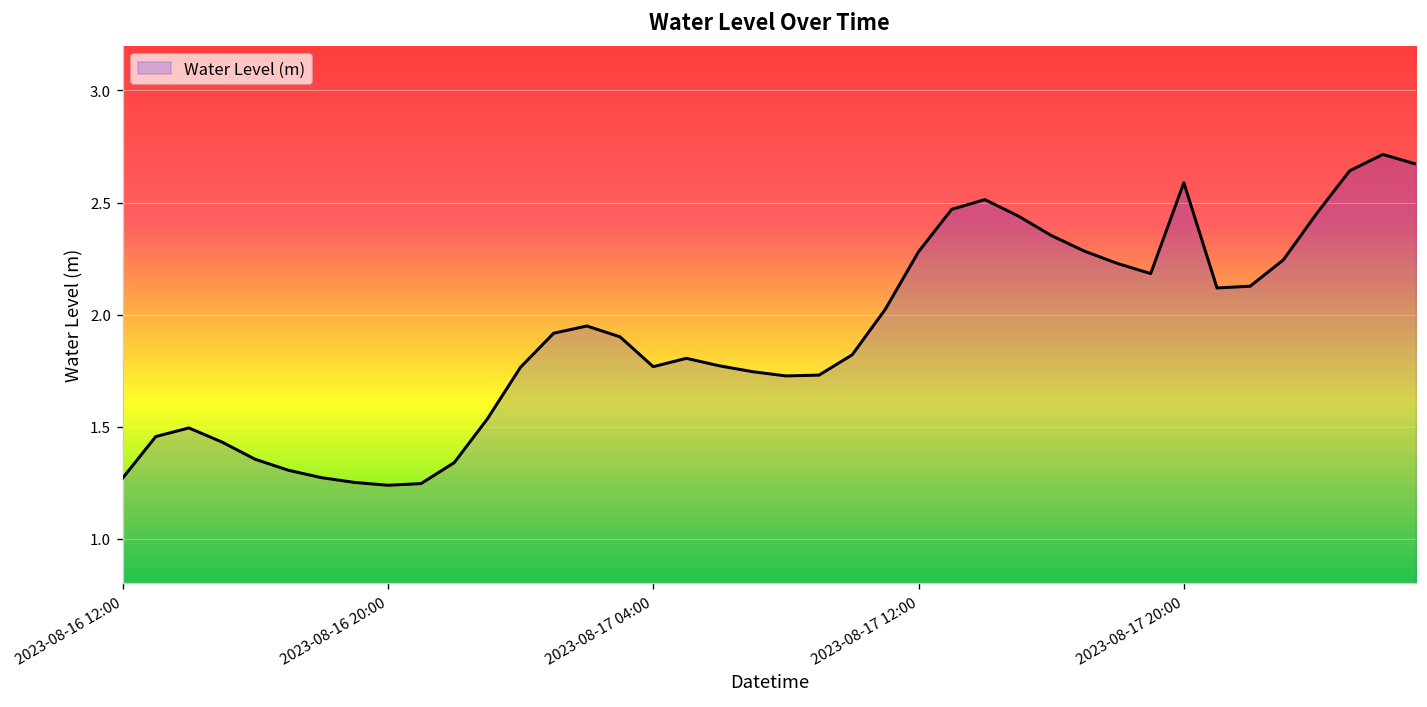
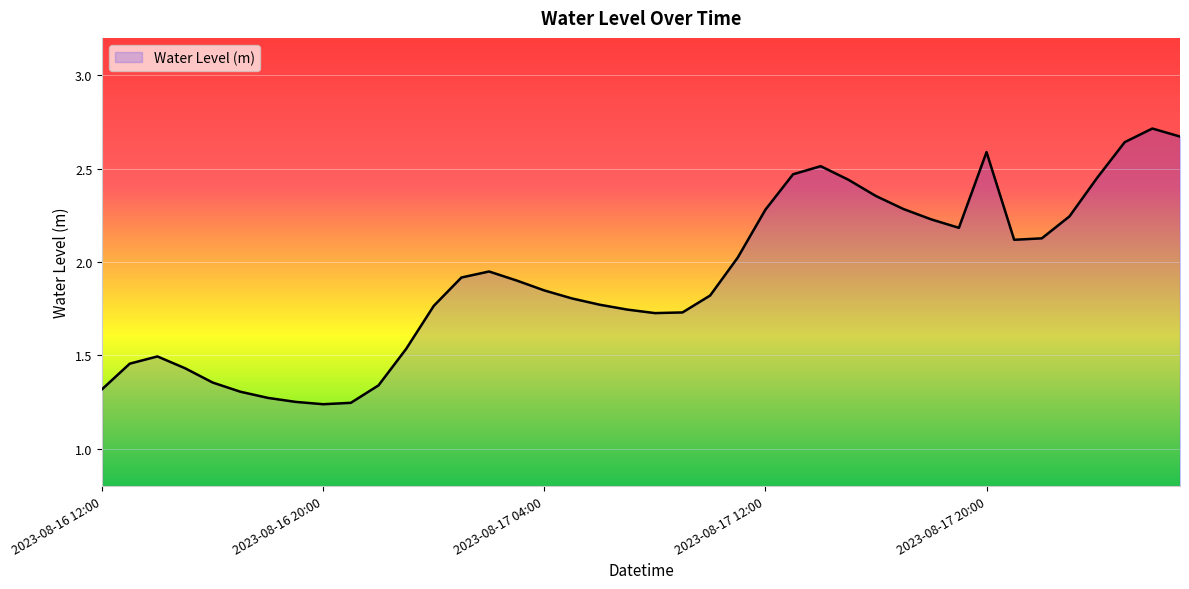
2023-08-16 12:00: 1.27 -> 1.32
2023-08-17 04:00: 1.77 -> 1.85
